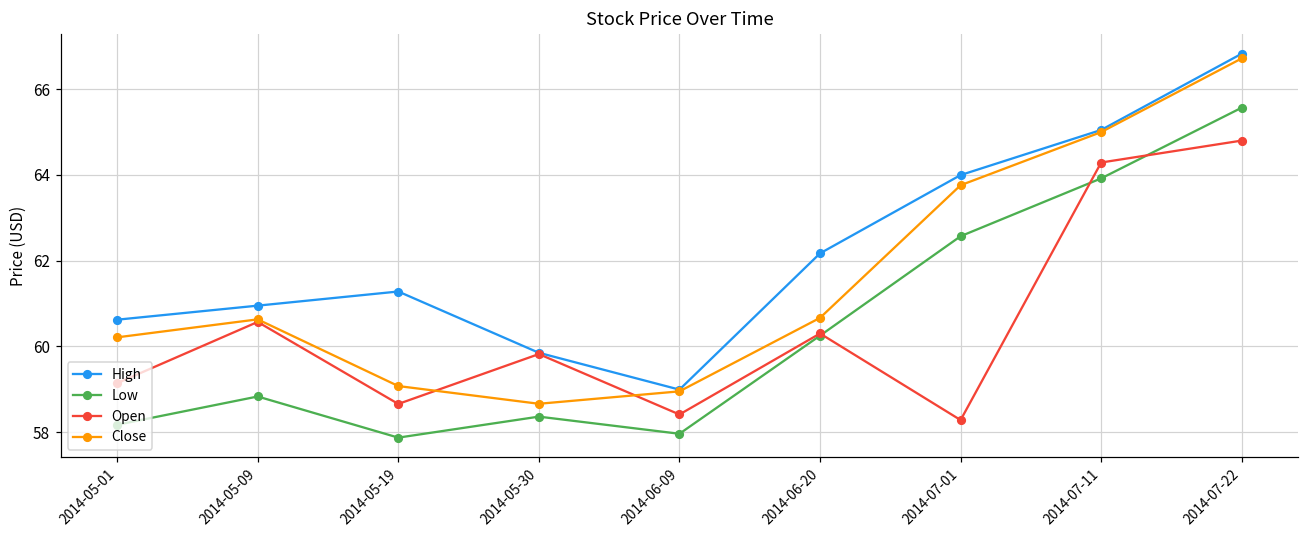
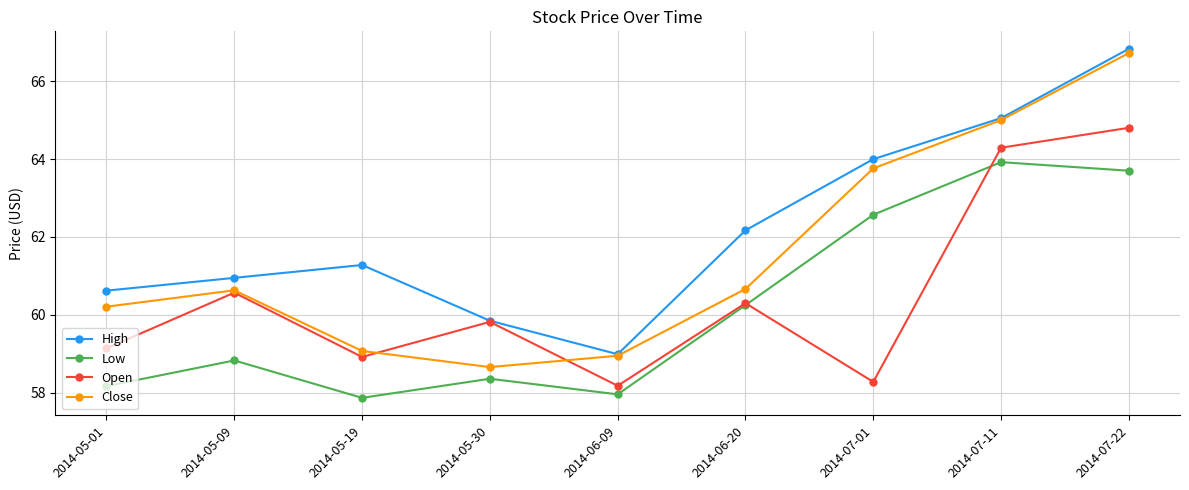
Open, 2014-05-19: 58.7 -> 58.9
Open, 2014-06-09: 58.4 -> 58.2
Low, 2014-07-22: 65.6 -> 63.7
